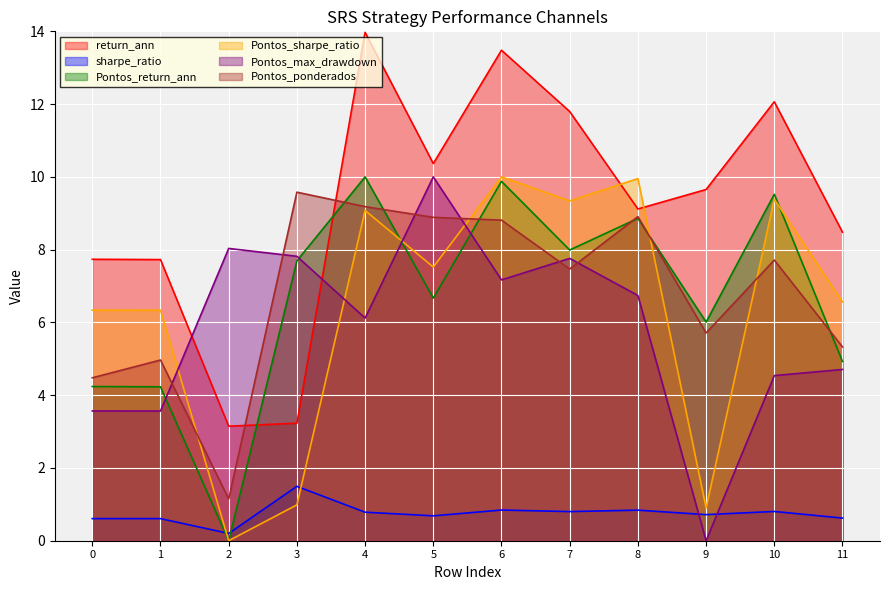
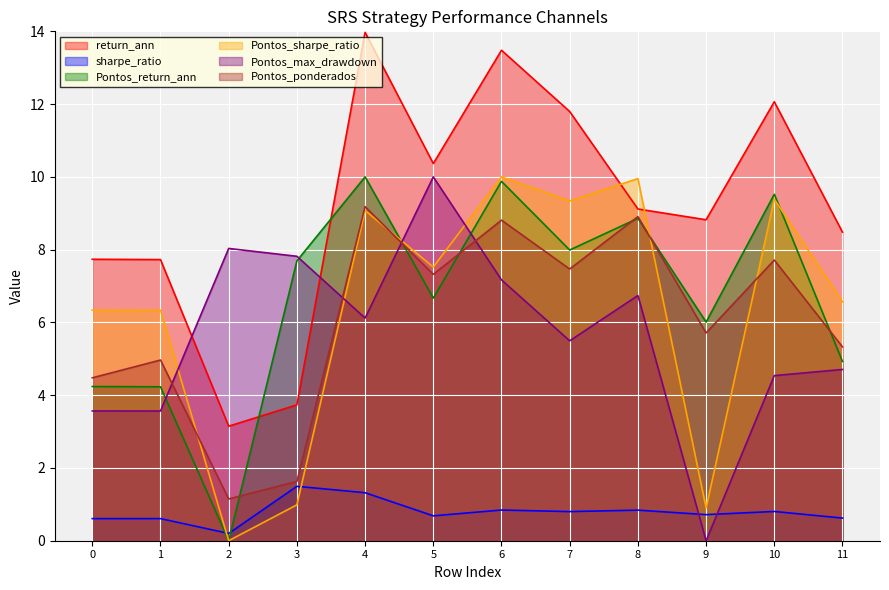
return_ann, 3: 3.2 -> 3.7
Pontos_ponderados, 3: 9.6 -> 1.6
sharpe_ratio, 4: 0.8 -> 1.3
Pontos_ponderados, 5: 8.9 -> 7.3
Pontos_max_drawdown, 7: 7.8 -> 5.5
return_ann, 9: 9.7 -> 8.8
